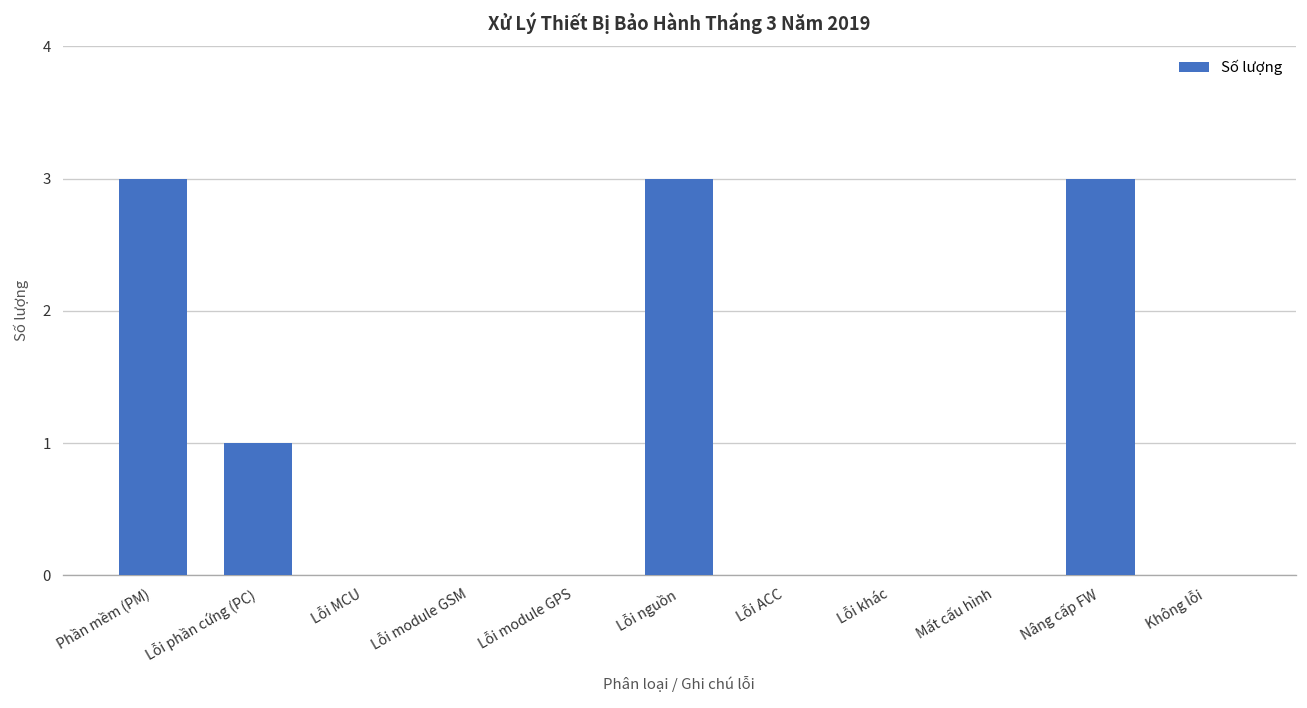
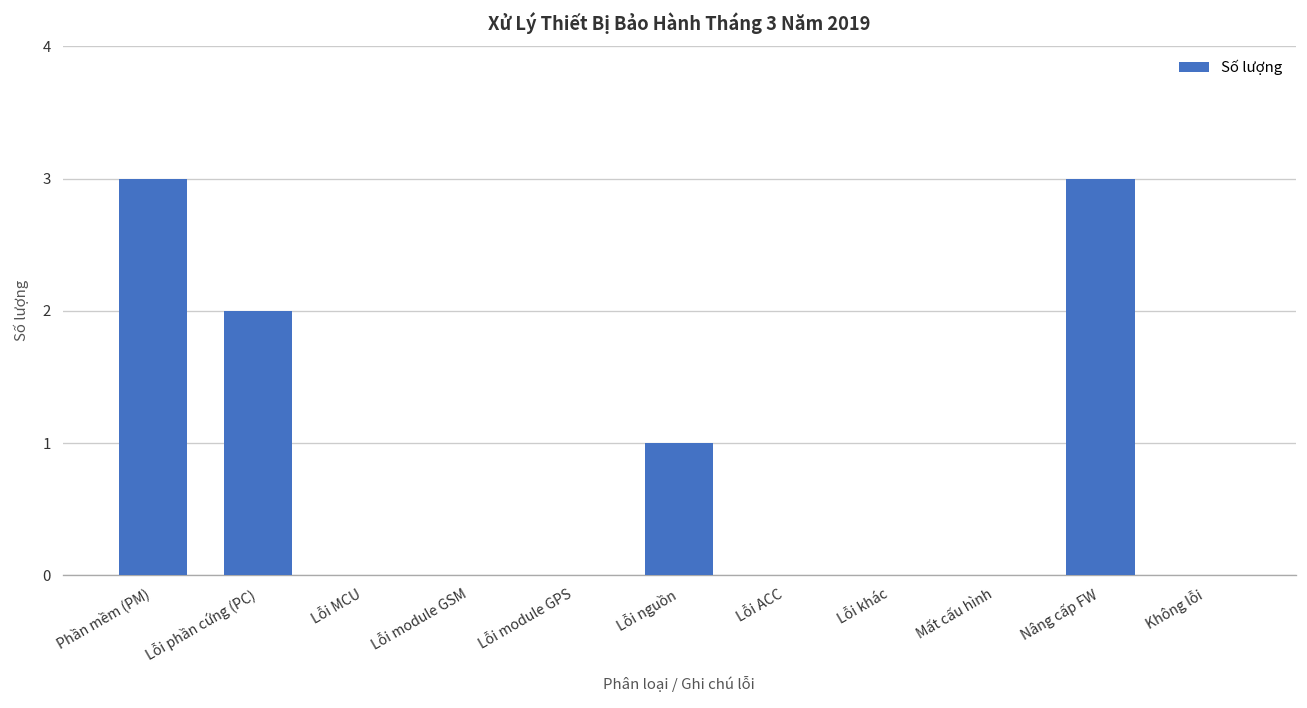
Lỗi phần cứng (PC): 1 -> 2
Lỗi nguồn: 3 -> 1
